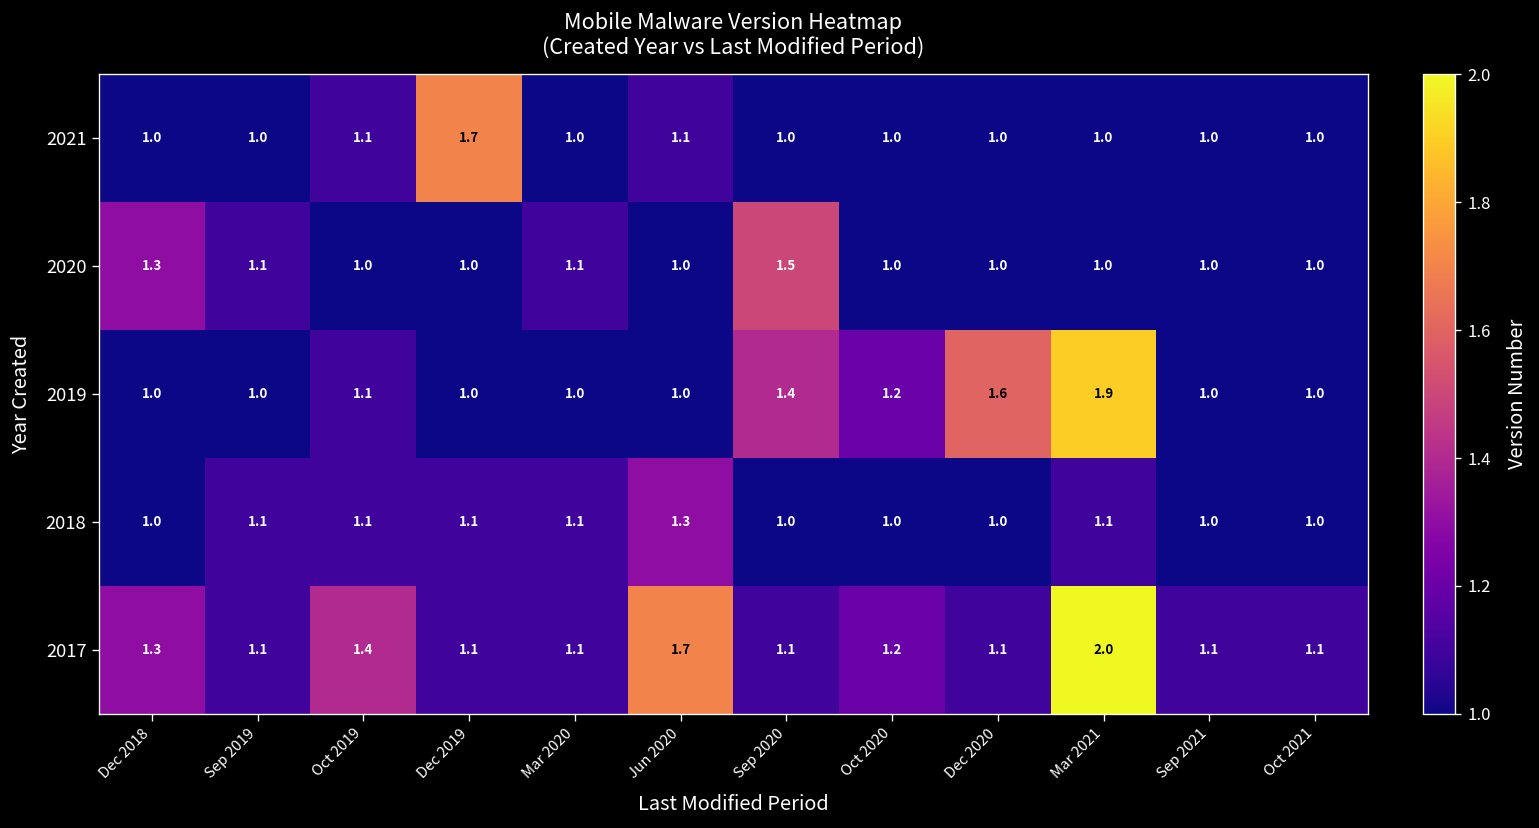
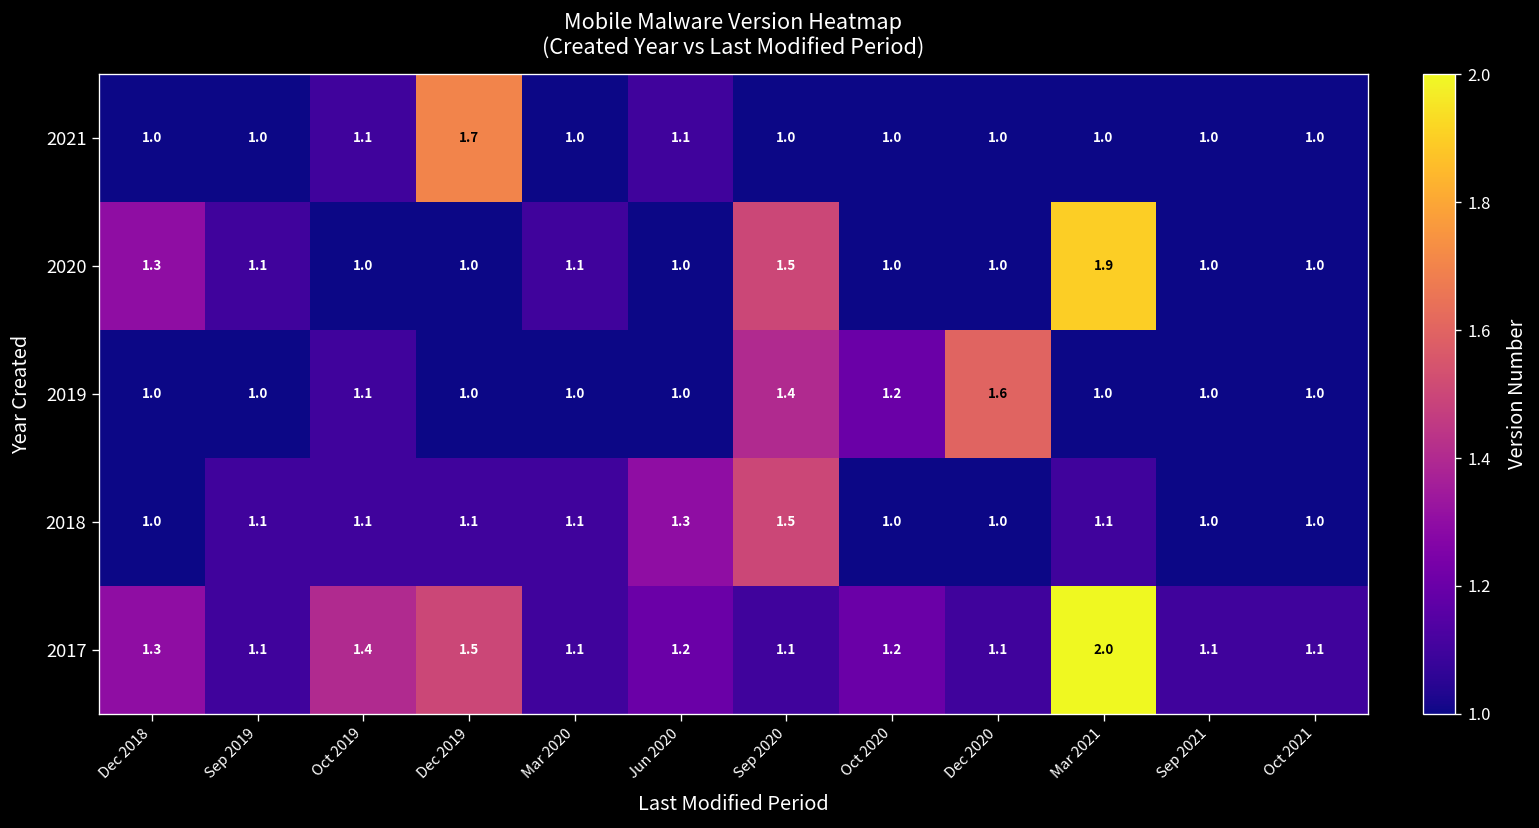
2020, Mar 2021: 1.0 -> 1.9
2019, Mar 2021: 1.9 -> 1.0
2018, Sep 2020: 1.0 -> 1.5
2017, Dec 2019: 1.1 -> 1.5
2017, Jun 2020: 1.7 -> 1.2
